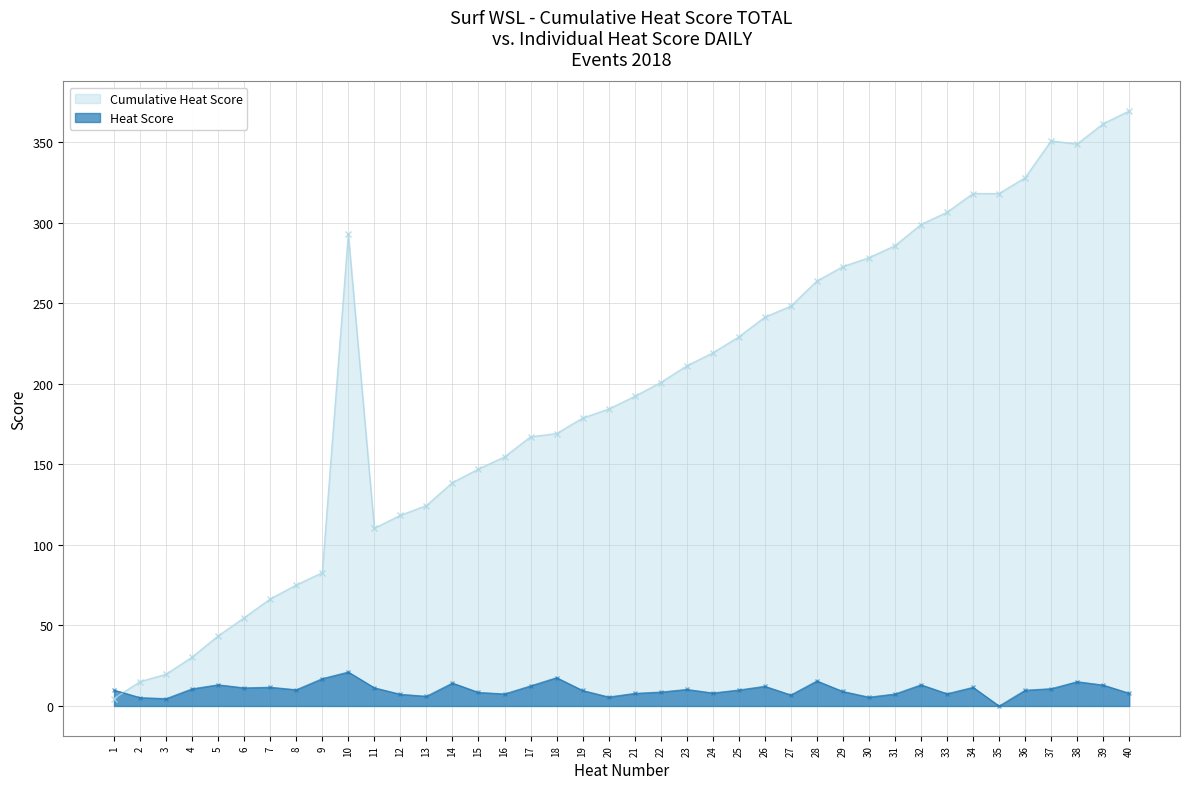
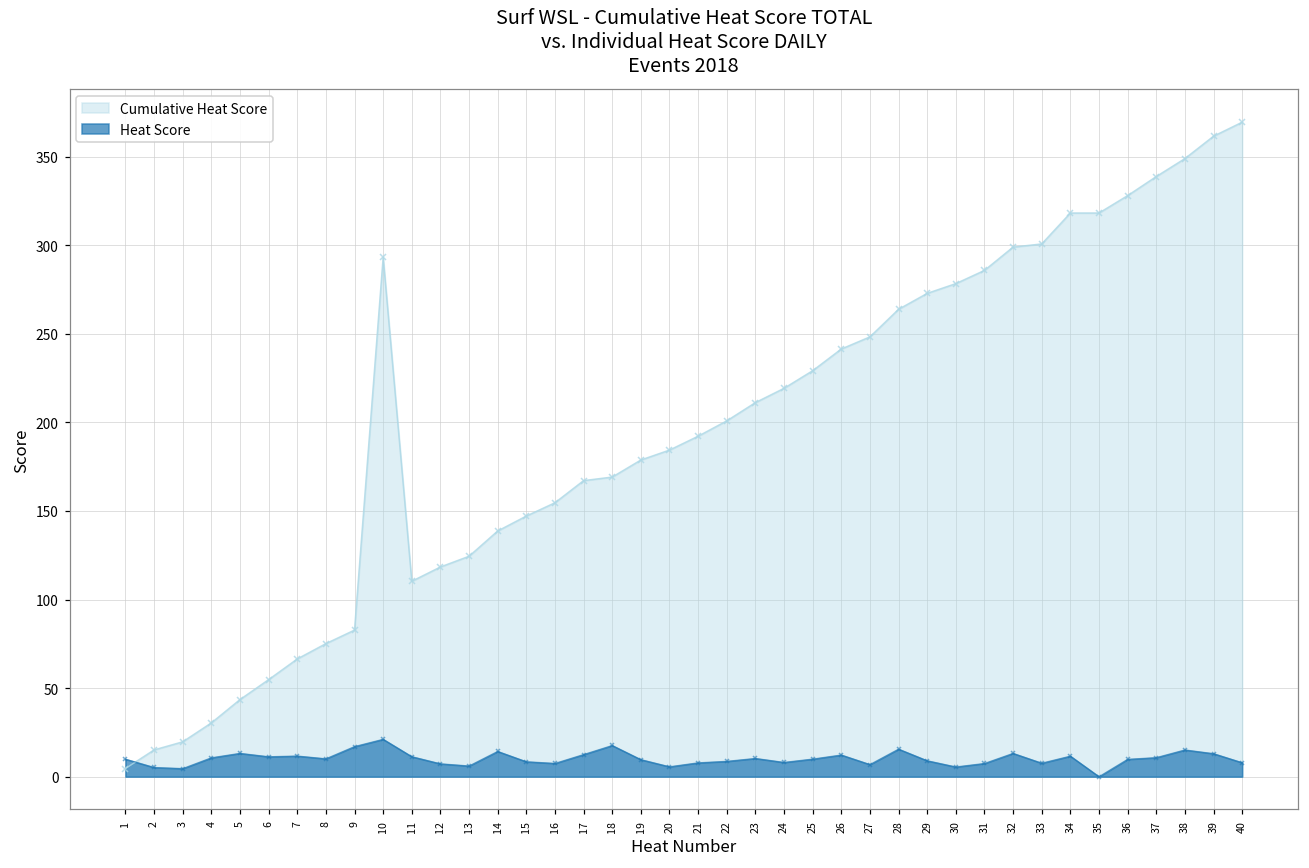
Cumulative Heat Score, 33: 307 -> 301
Cumulative Heat Score, 37: 351 -> 339
